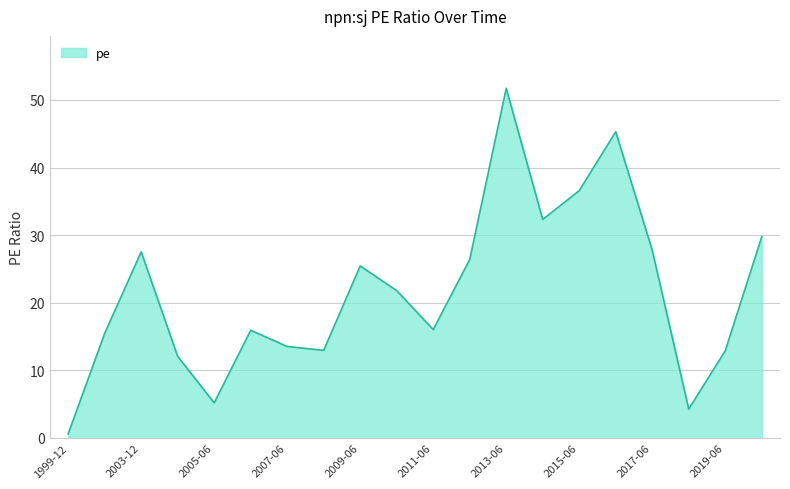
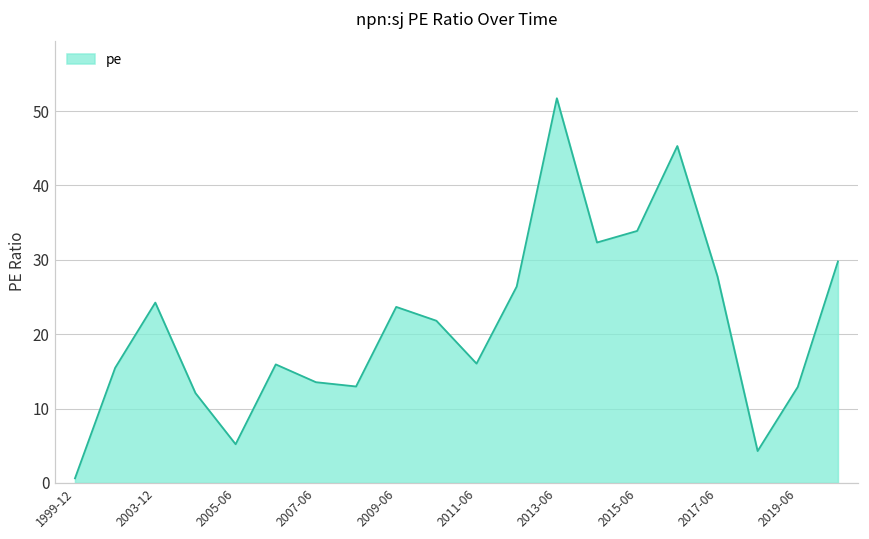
2003-12: 28 -> 24
2009-06: 25 -> 24
2015-06: 37 -> 34
